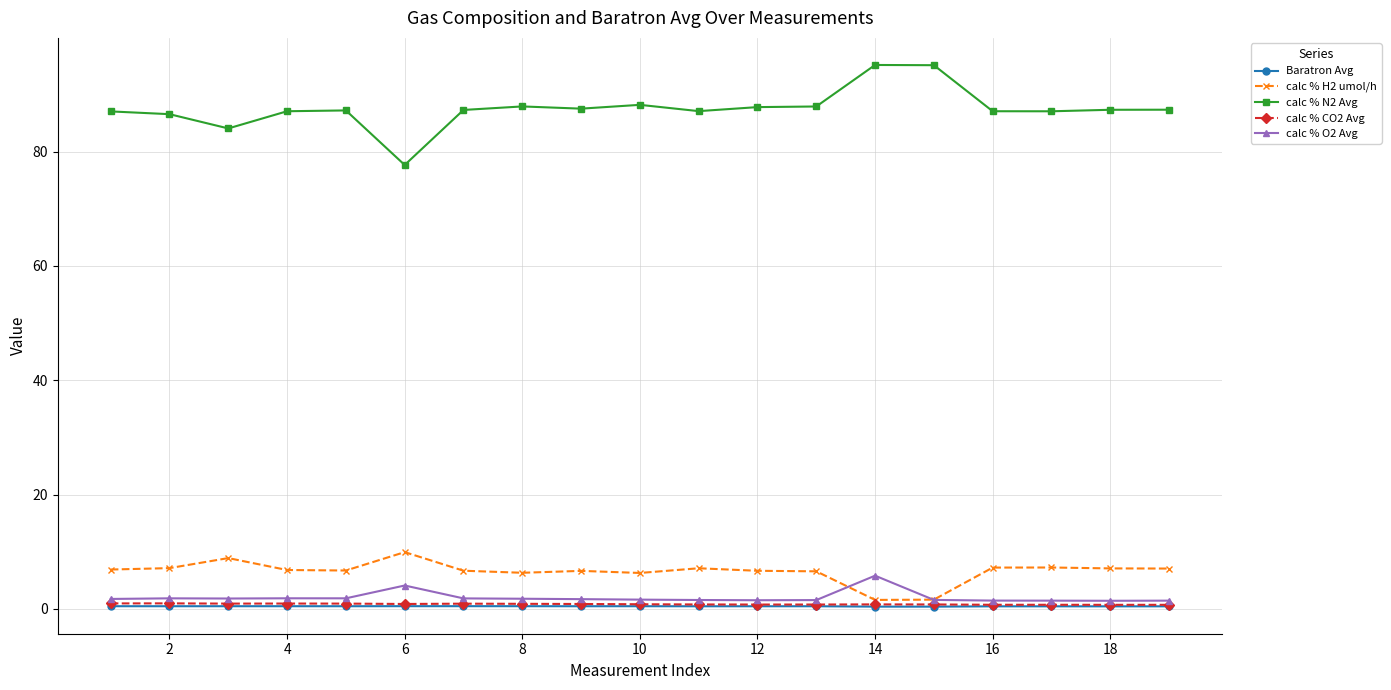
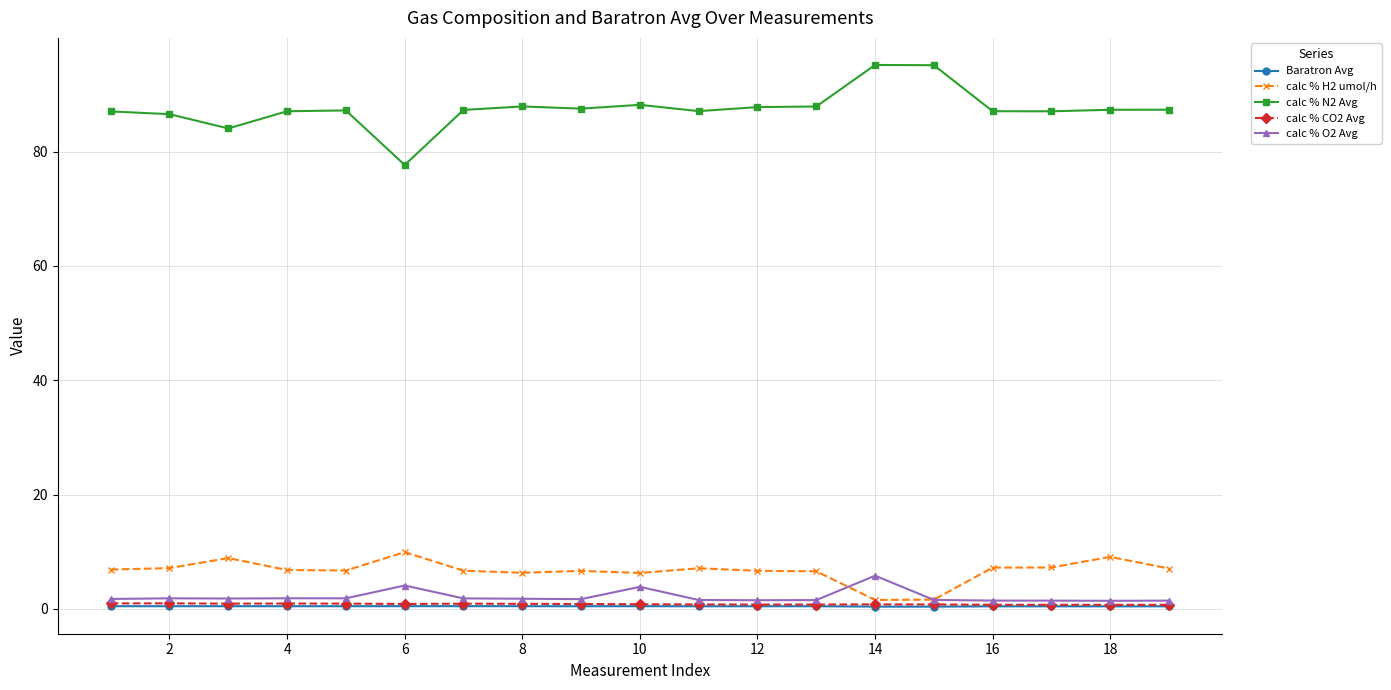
calc % O2 Avg, 10: 2 -> 4
calc % H2 umol/h, 18: 7 -> 9
